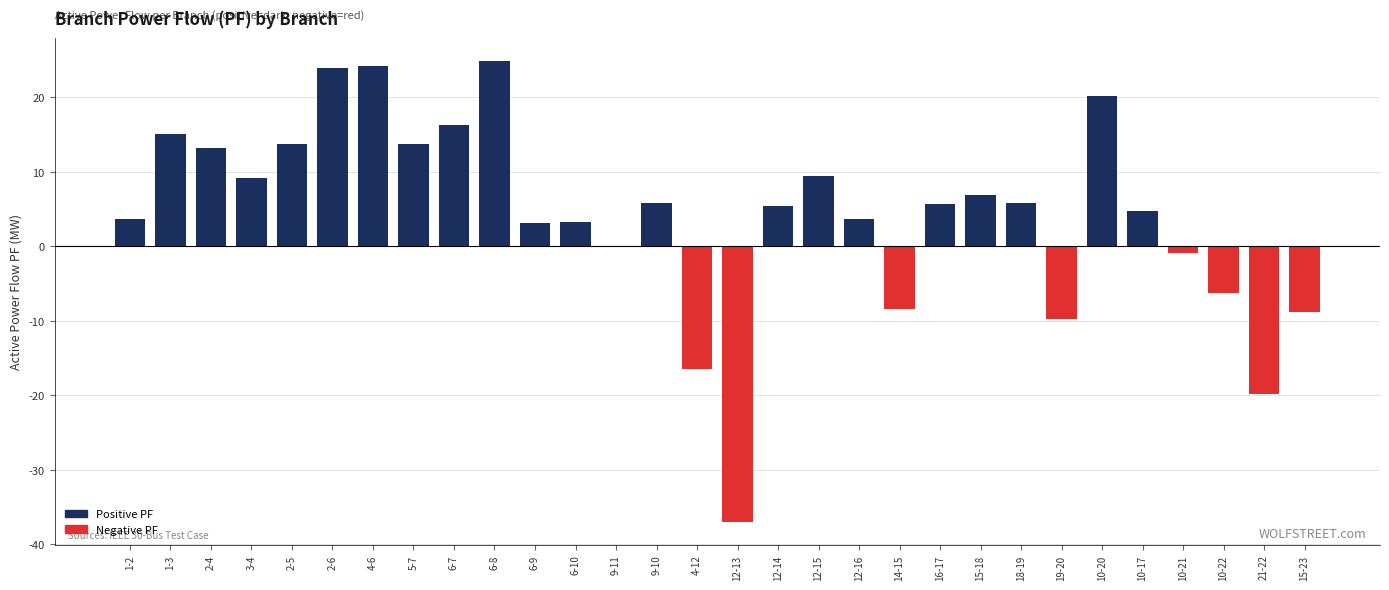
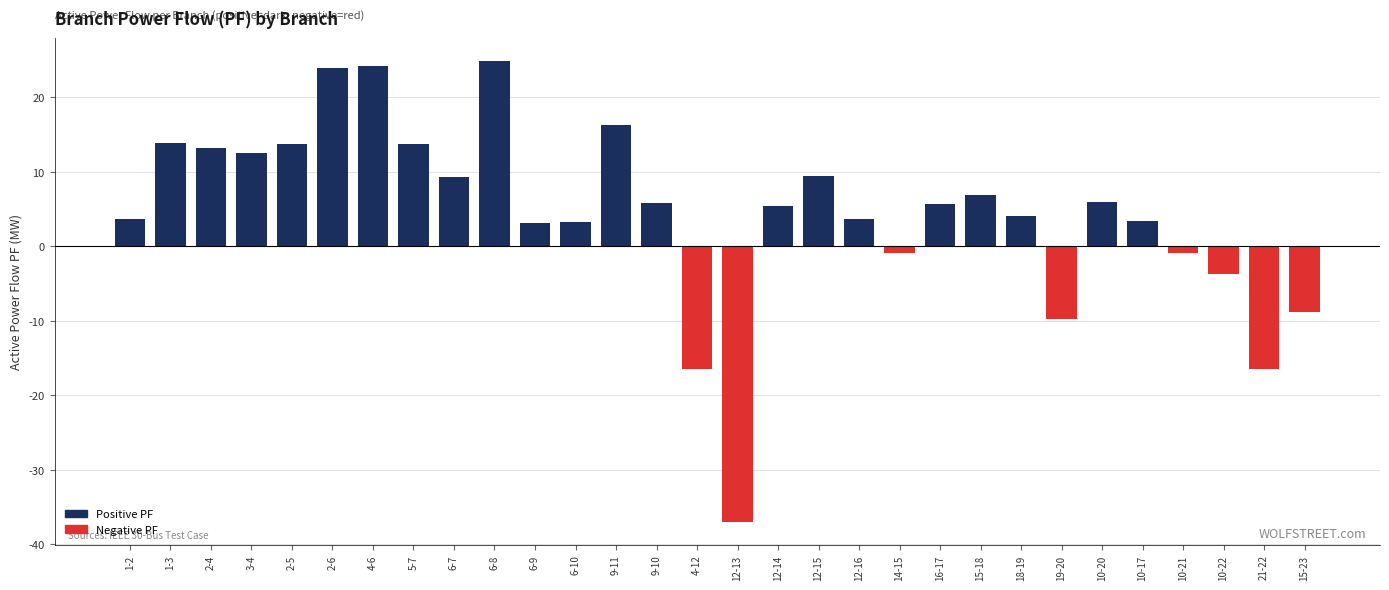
1-3: 15 -> 14
3-4: 9 -> 13
6-7: 16 -> 9
9-11: 0 -> 16
14-15: -8 -> -1
18-19: 6 -> 4
10-20: 20 -> 6
10-17: 5 -> 3
10-22: -6 -> -4
21-22: -20 -> -17
